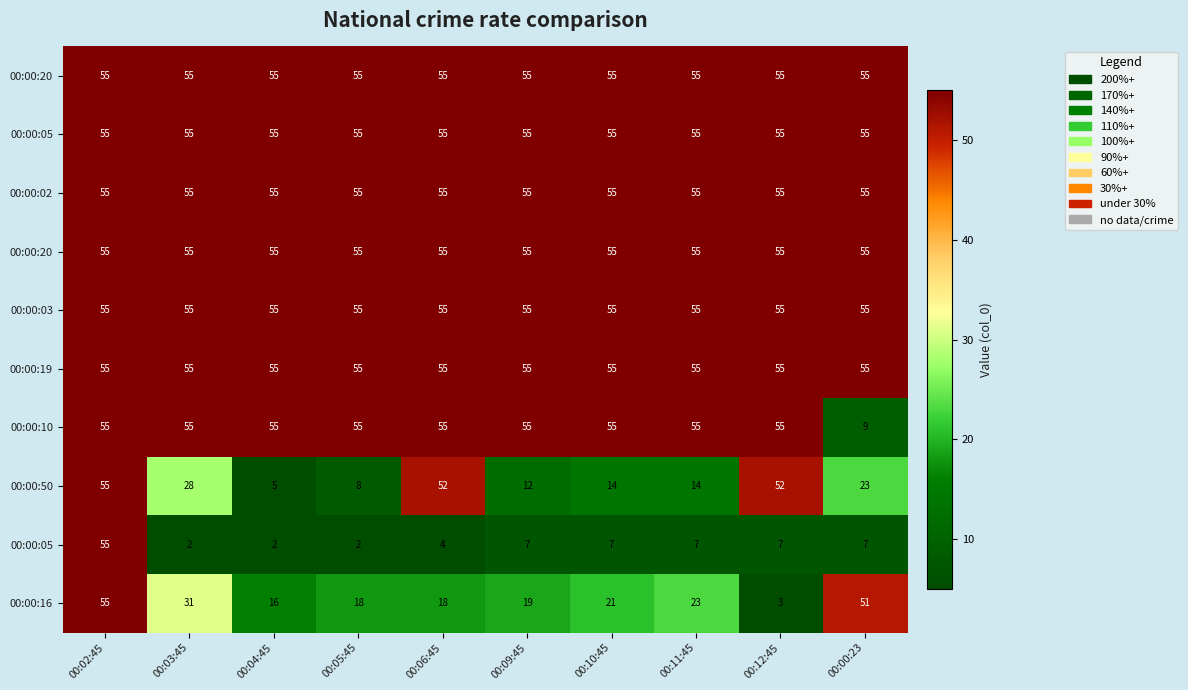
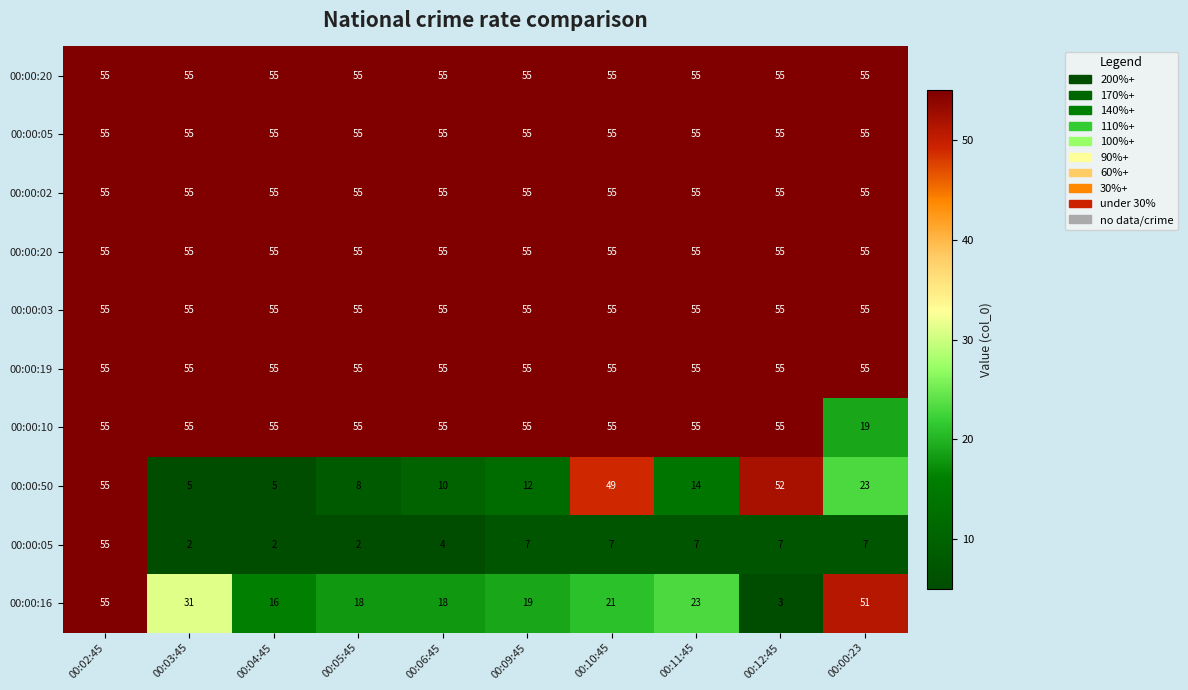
00:00:10, 00:00:23: 9 -> 19
00:00:50, 00:03:45: 28 -> 5
00:00:50, 00:06:45: 52 -> 10
00:00:50, 00:10:45: 14 -> 49
